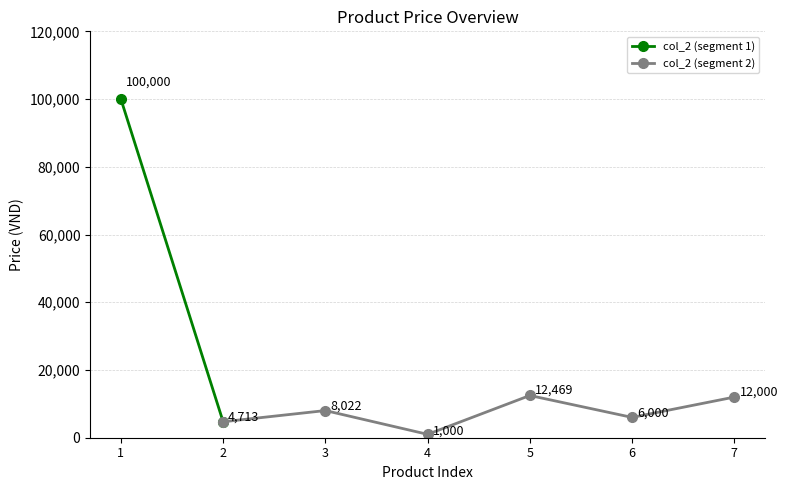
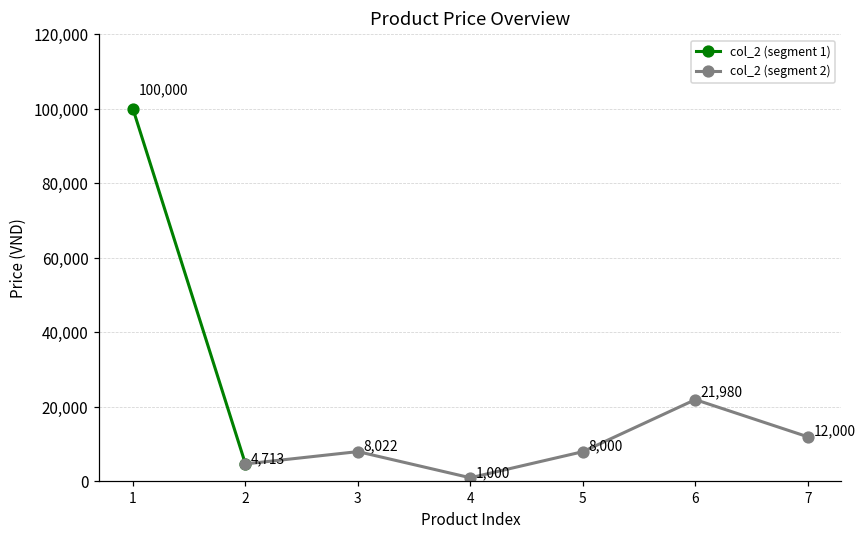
col_2 (segment 2), 5: 12,469 -> 8,000
col_2 (segment 2), 6: 6,000 -> 21,980
